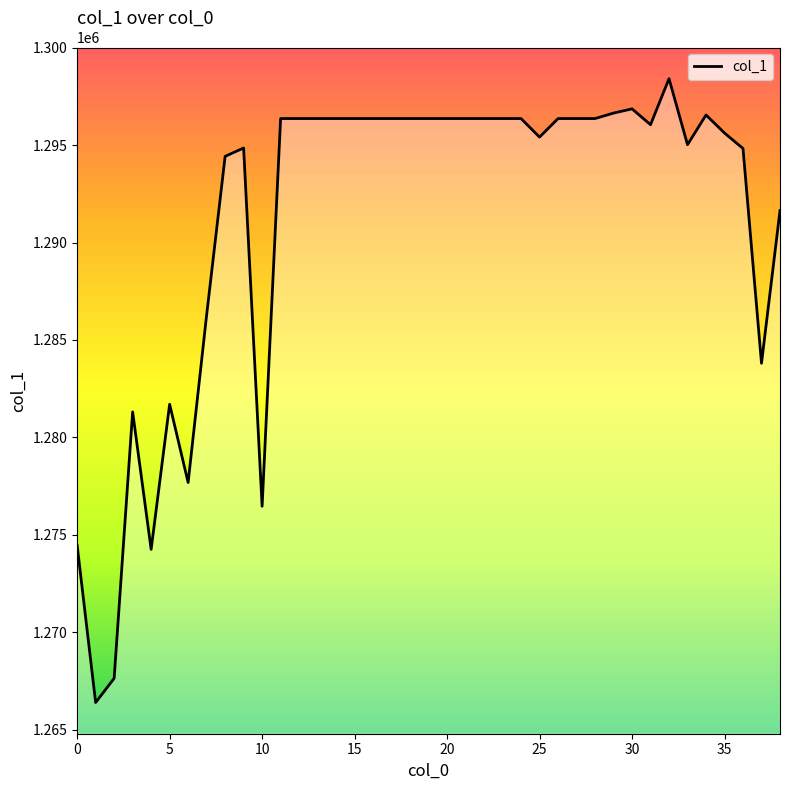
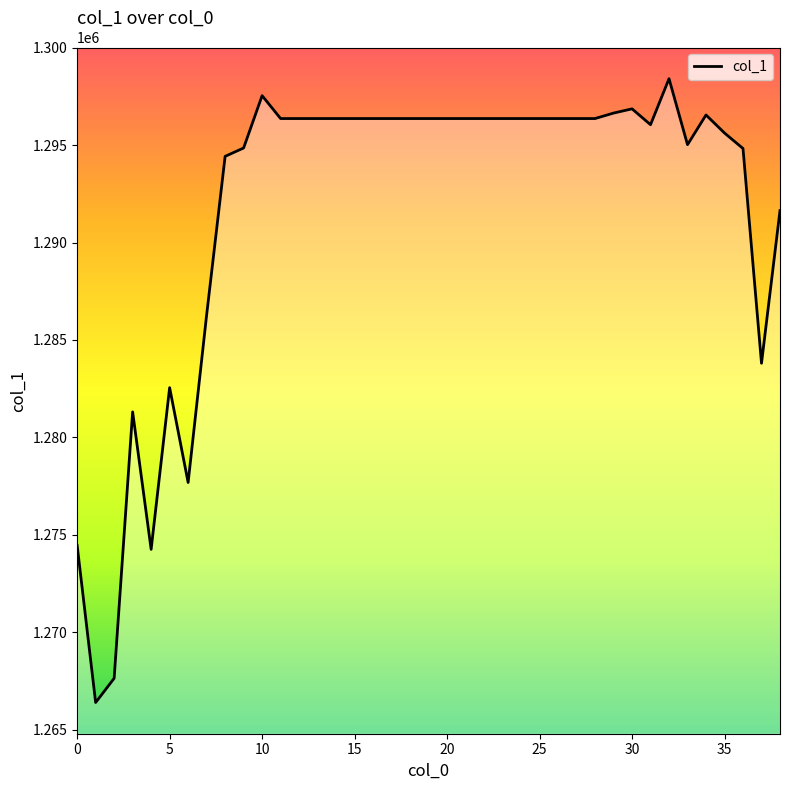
5: 1281700 -> 1282600
10: 1276500 -> 1297500
25: 1295400 -> 1296400
